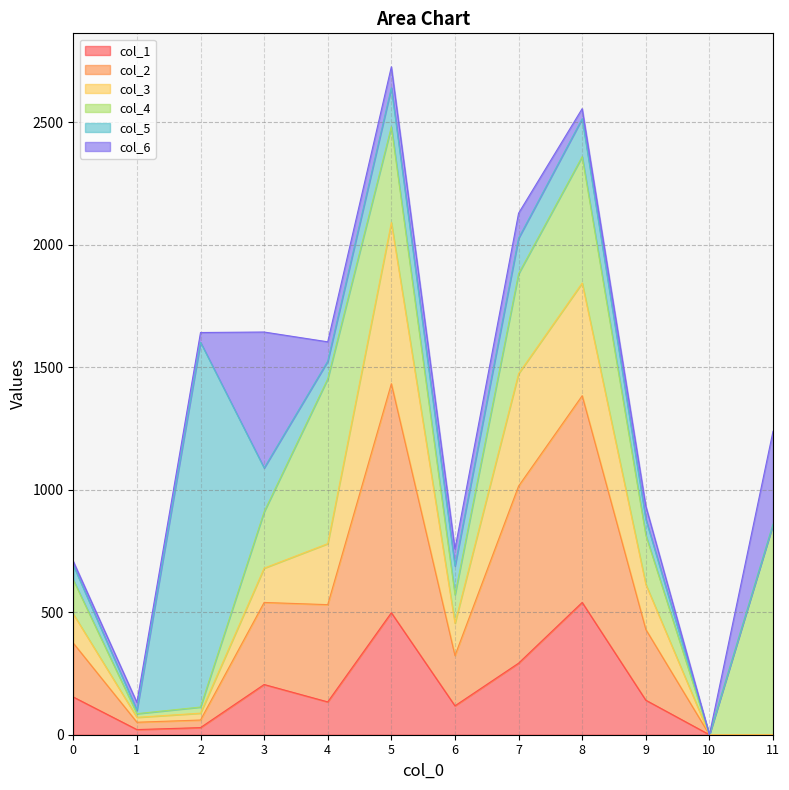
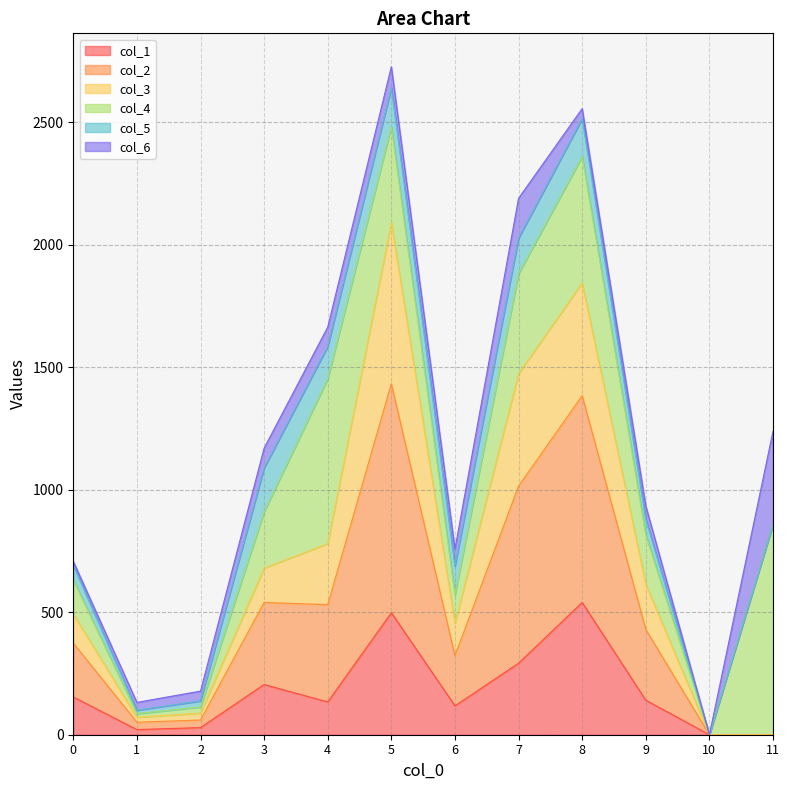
col_5, 2: 1490 -> 30
col_6, 3: 560 -> 80
col_5, 4: 70 -> 130
col_6, 7: 100 -> 160
